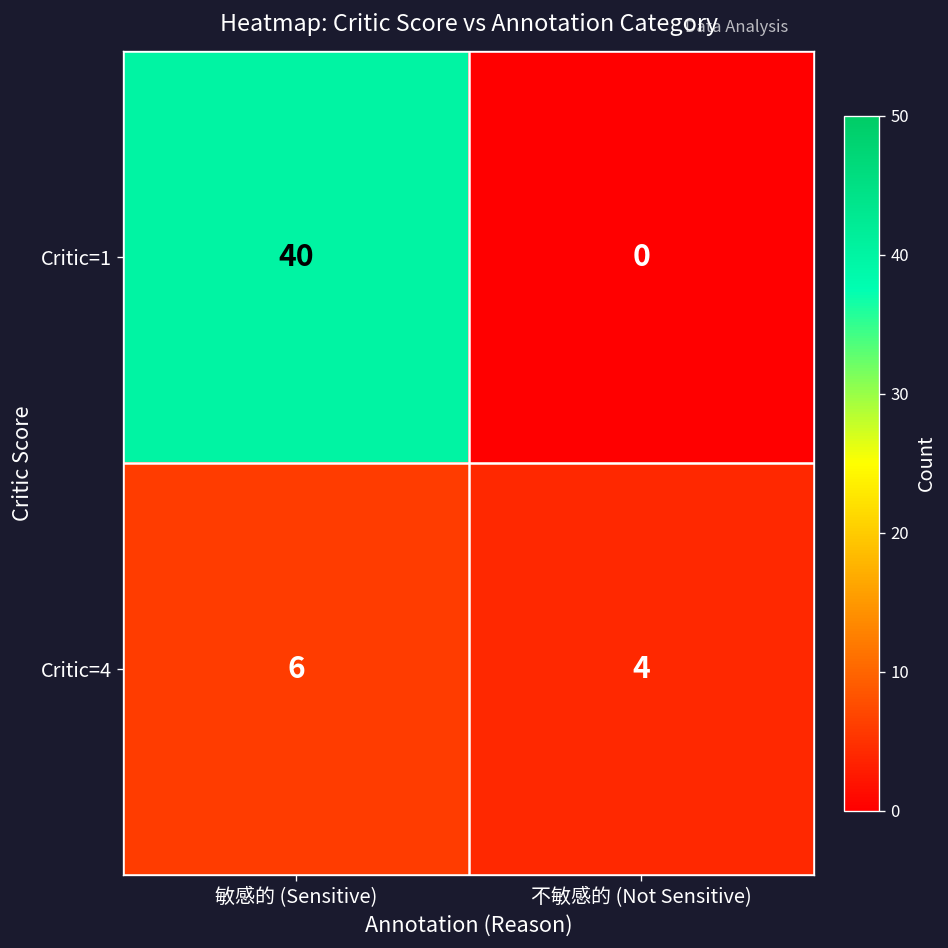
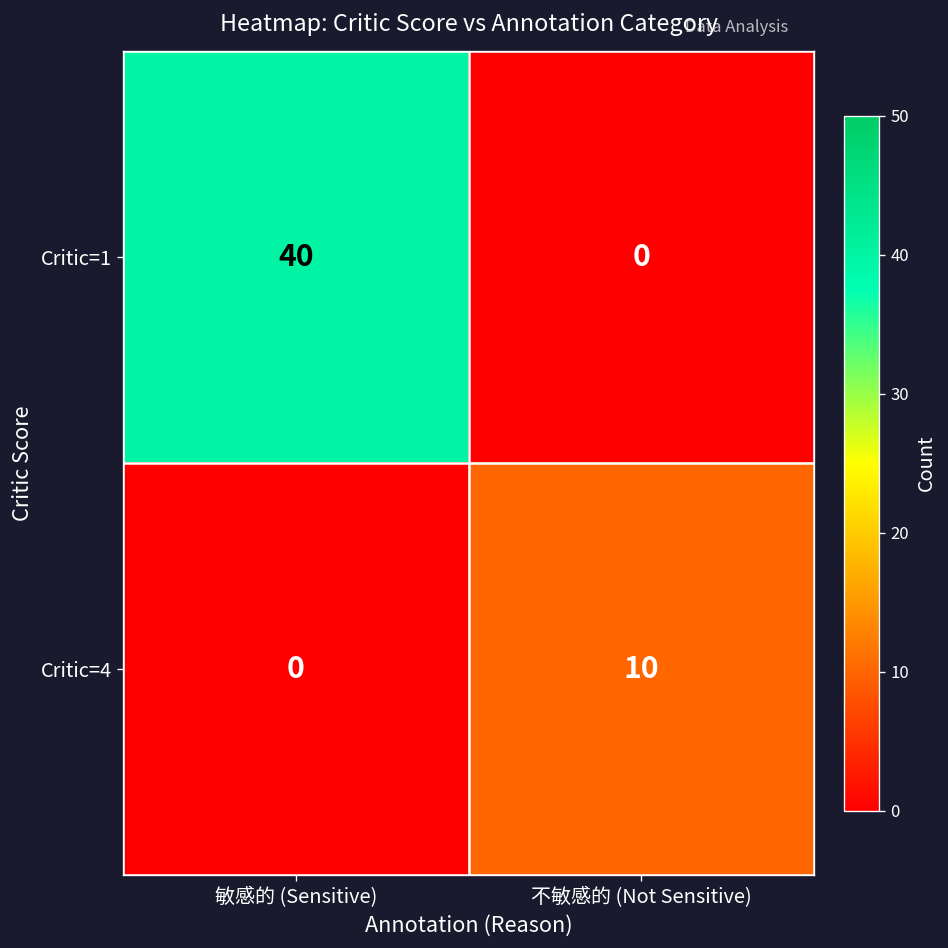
Critic=4, 敏感的 (Sensitive): 6 -> 0
Critic=4, 不敏感的 (Not Sensitive): 4 -> 10
